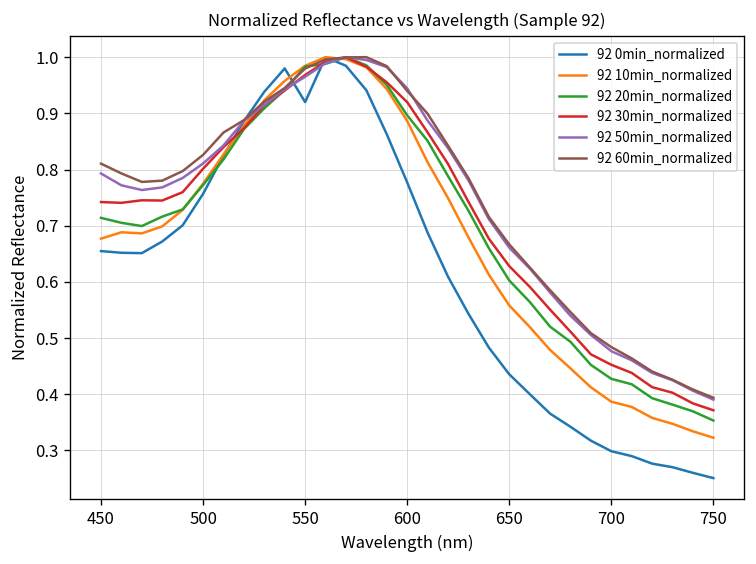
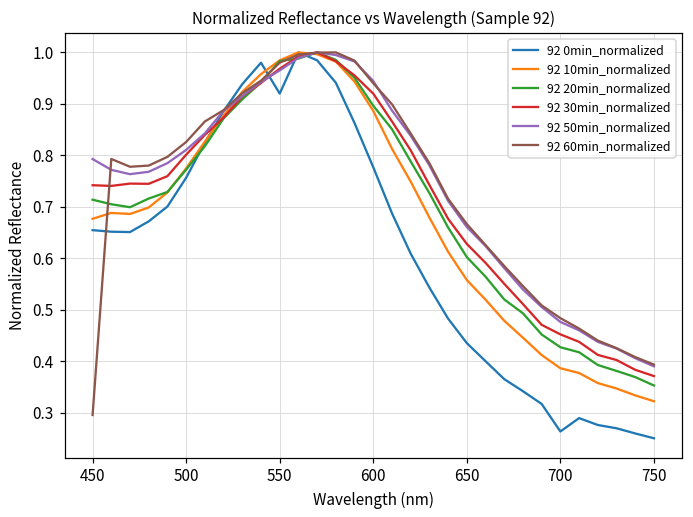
92 60min_normalized, 450: 0.81 -> 0.30
92 0min_normalized, 700: 0.30 -> 0.26
